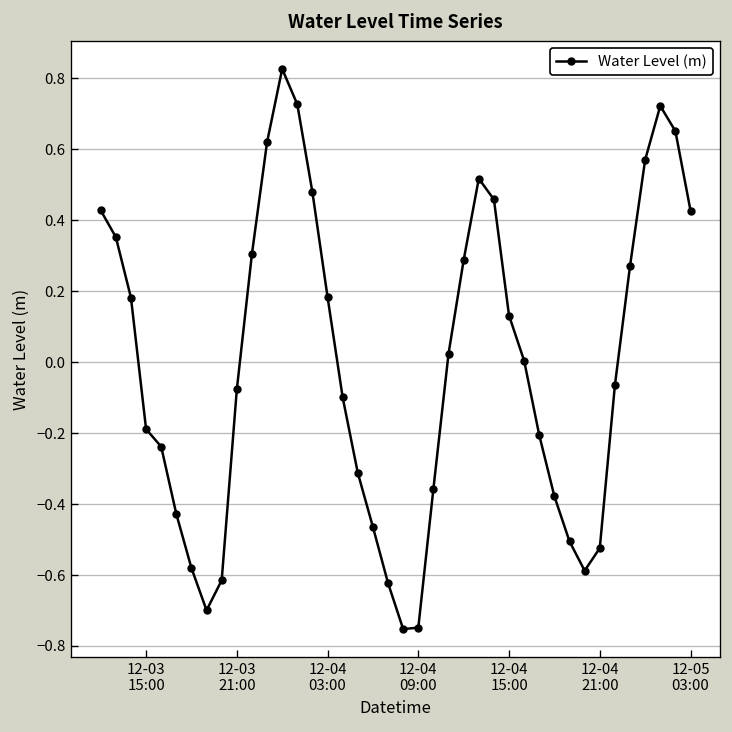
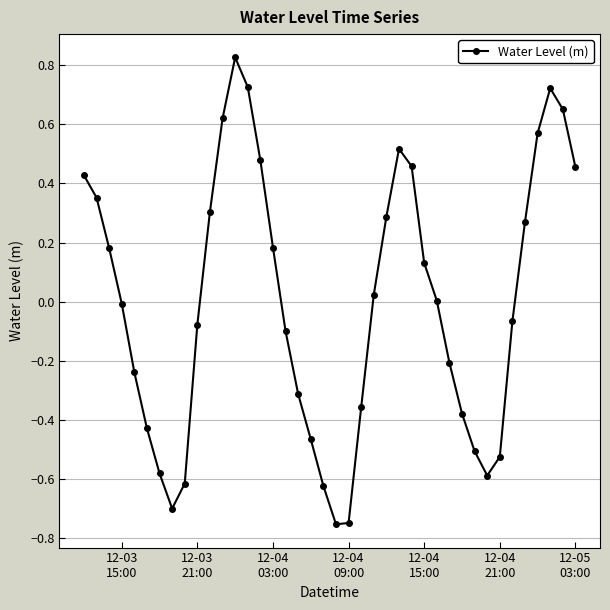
12-03 15:00: -0.19 -> -0.01
12-05 03:00: 0.43 -> 0.46
